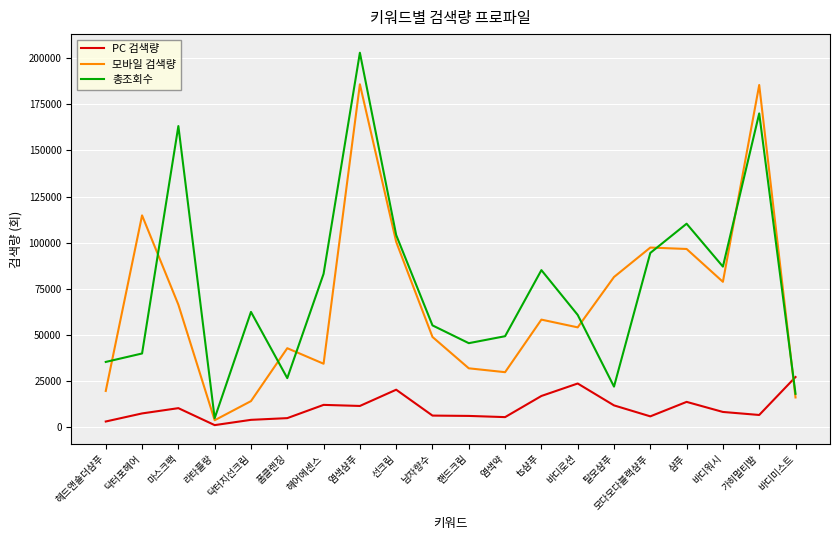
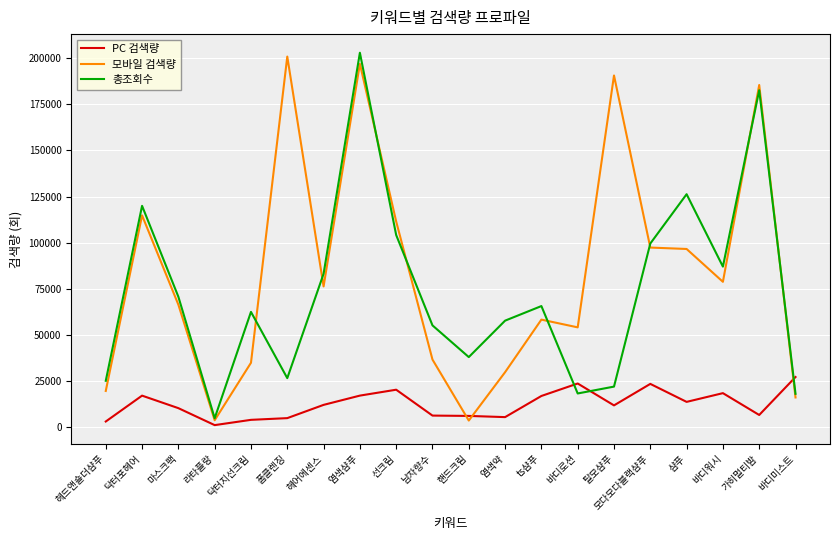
총조회수, 헤드앤숄더샴푸: 35000 -> 25000
PC 검색량, 닥터포헤어: 7000 -> 17000
총조회수, 닥터포헤어: 40000 -> 120000
총조회수, 마스크팩: 163000 -> 71000
모바일 검색량, 닥터지선크림: 14000 -> 35000
모바일 검색량, 폼클렌징: 43000 -> 201000
모바일 검색량, 헤어에센스: 34000 -> 76000
PC 검색량, 염색샴푸: 11000 -> 17000
모바일 검색량, 염색샴푸: 186000 -> 197000
모바일 검색량, 선크림: 100000 -> 112000
모바일 검색량, 남자향수: 49000 -> 37000
모바일 검색량, 핸드크림: 32000 -> 4000
총조회수, 핸드크림: 46000 -> 38000
총조회수, 염색약: 49000 -> 58000
총조회수, ts샴푸: 85000 -> 66000
총조회수, 바디로션: 61000 -> 18000
모바일 검색량, 탈모샴푸: 81000 -> 191000
PC 검색량, 모다모다블랙샴푸: 6000 -> 23000
총조회수, 모다모다블랙샴푸: 94000 -> 100000
총조회수, 샴푸: 110000 -> 126000
PC 검색량, 바디워시: 8000 -> 18000
총조회수, 가히멀티밤: 170000 -> 183000
